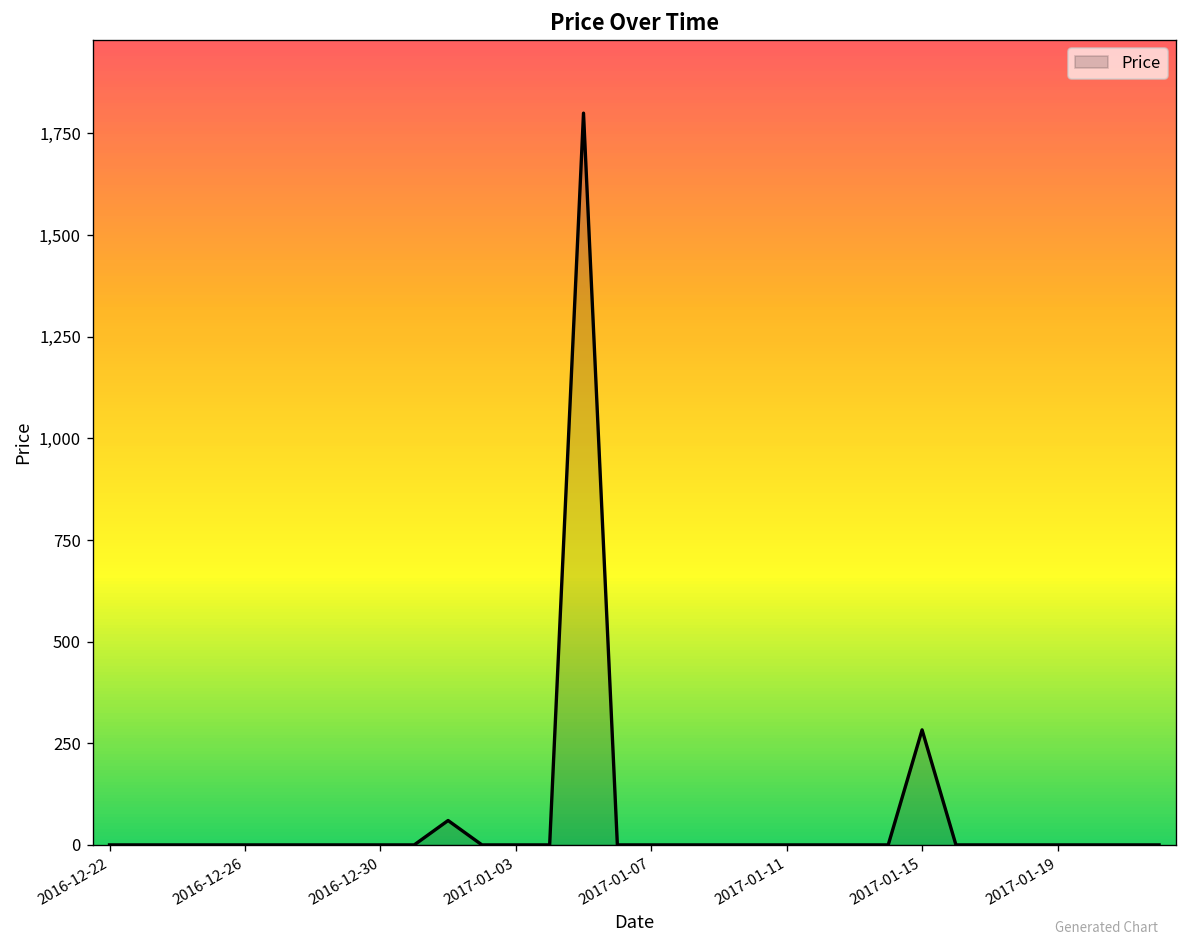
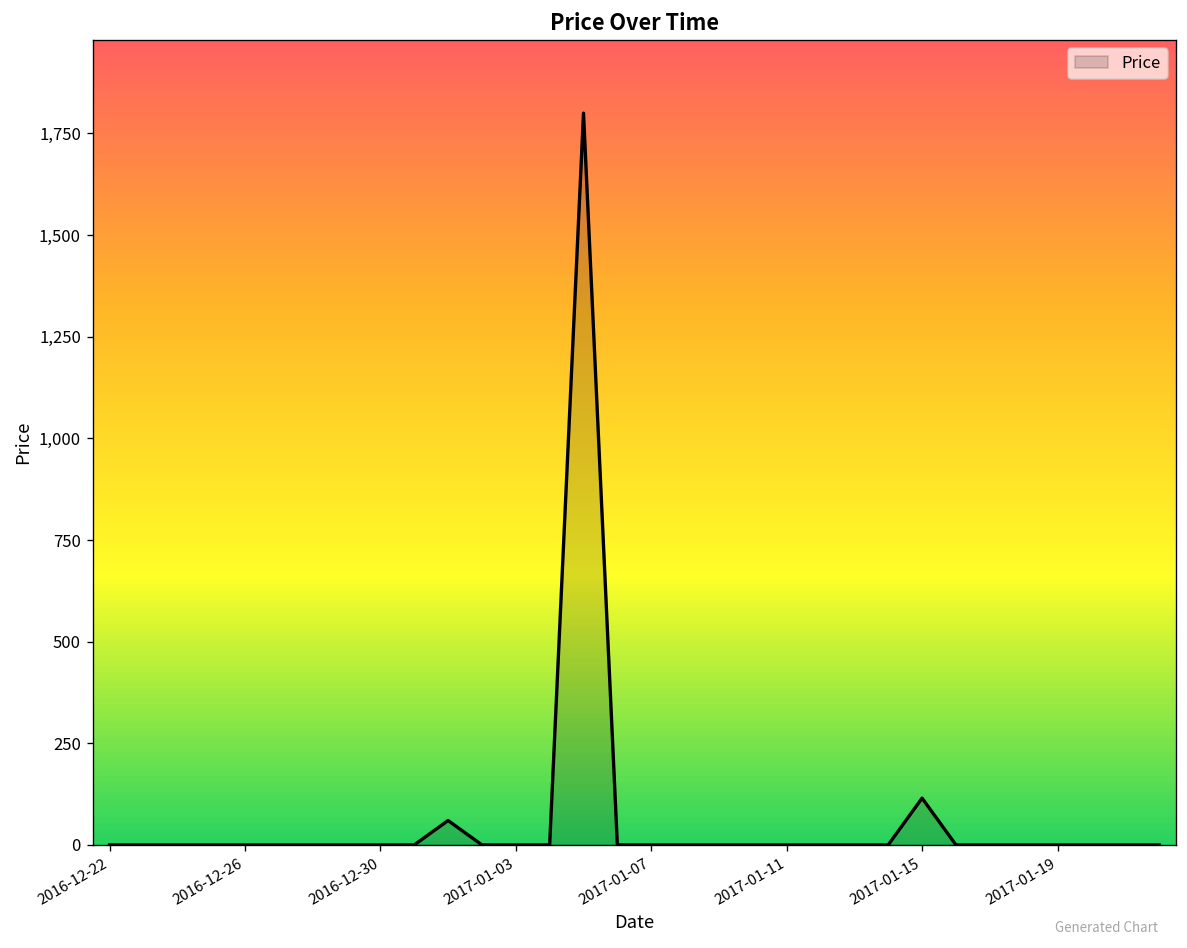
2017-01-15: 280 -> 120
